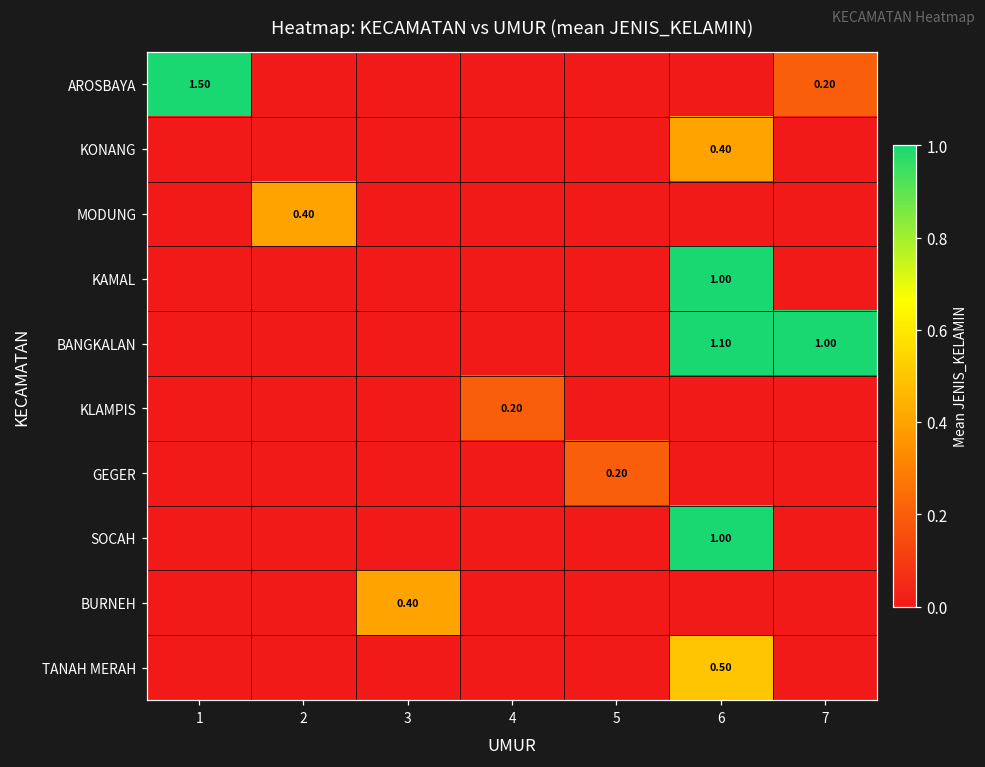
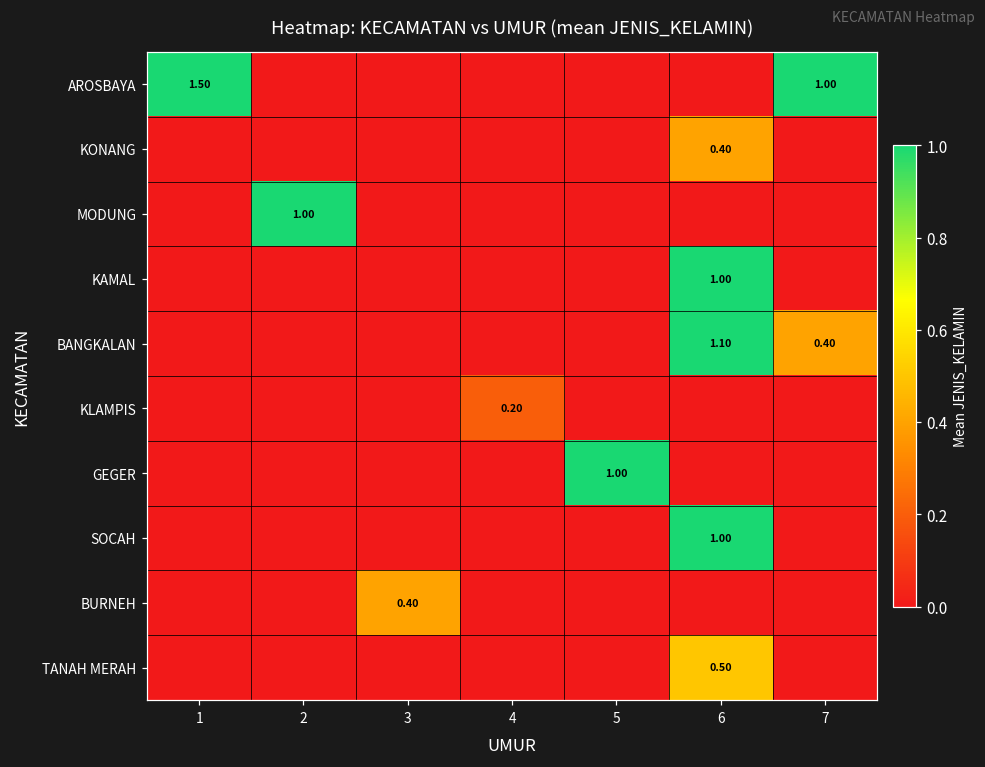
AROSBAYA, 7: 0.20 -> 1.00
MODUNG, 2: 0.40 -> 1.00
BANGKALAN, 7: 1.00 -> 0.40
GEGER, 5: 0.20 -> 1.00
